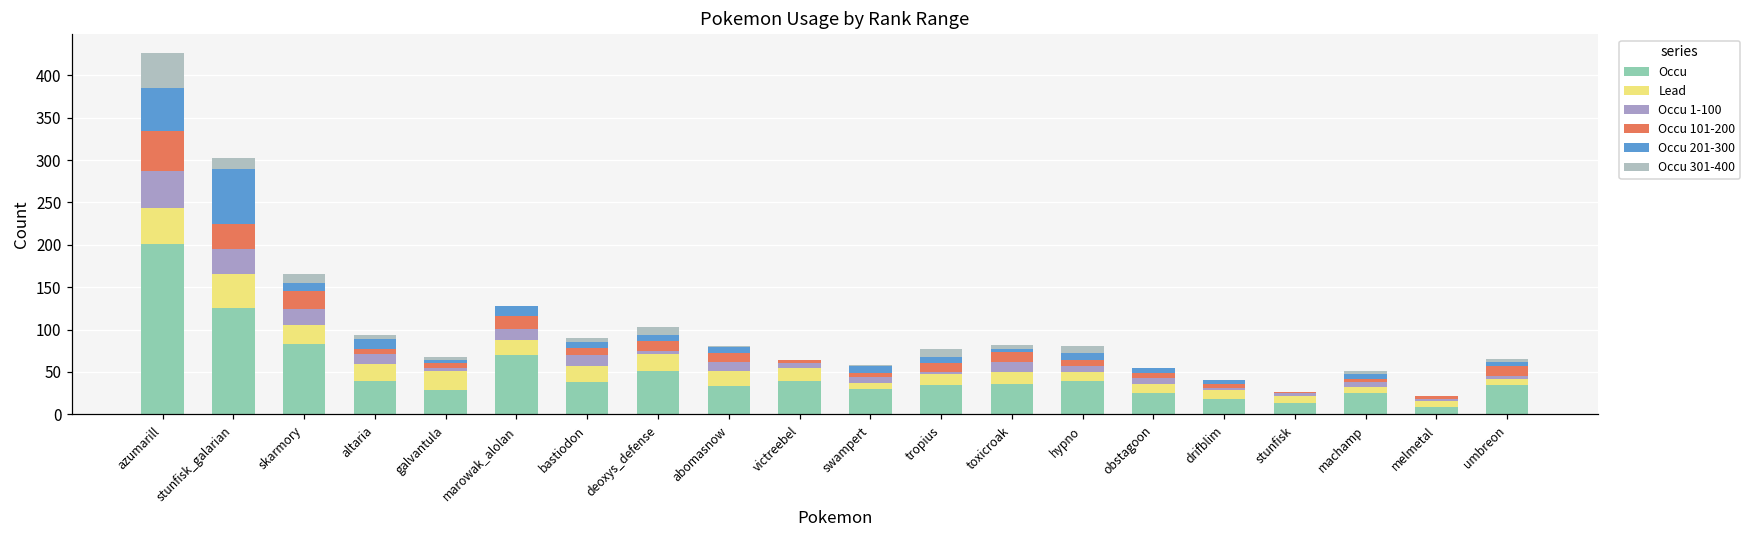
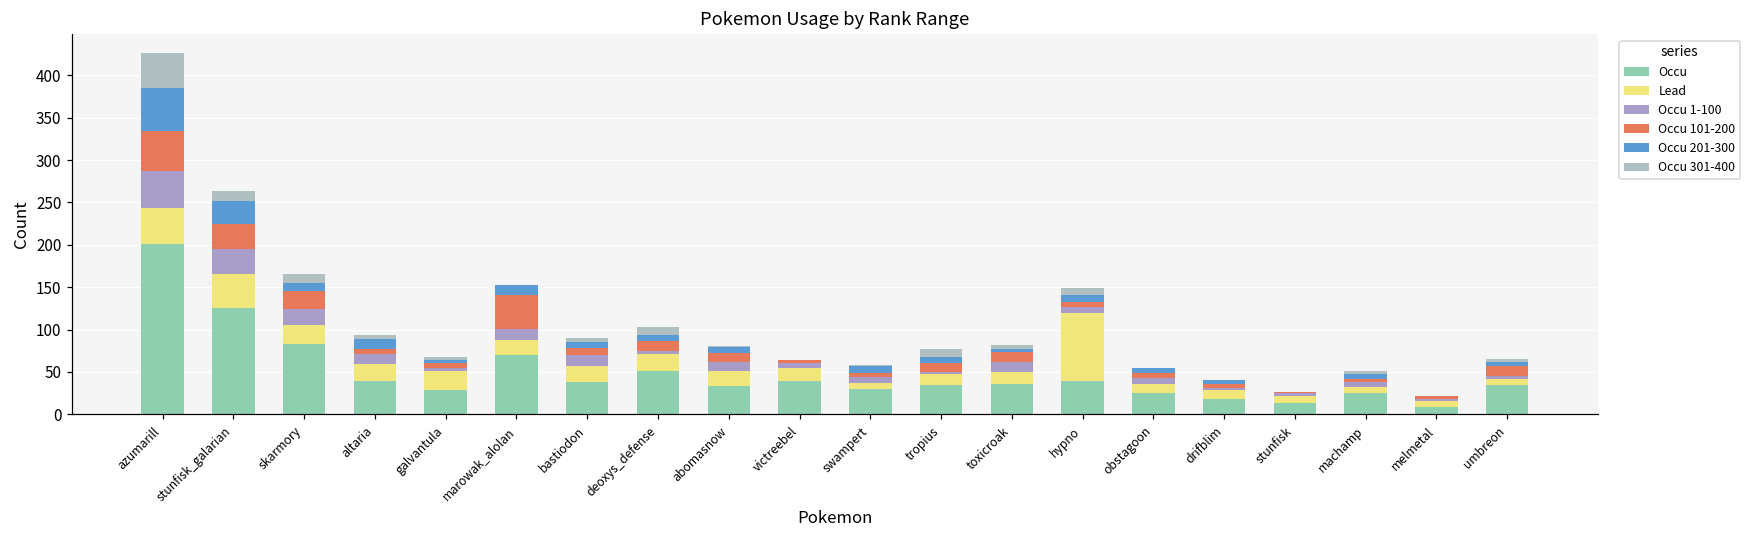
Occu 201-300, stunfisk_galarian: 70 -> 30
Occu 101-200, marowak_alolan: 20 -> 40
Lead, hypno: 10 -> 80
